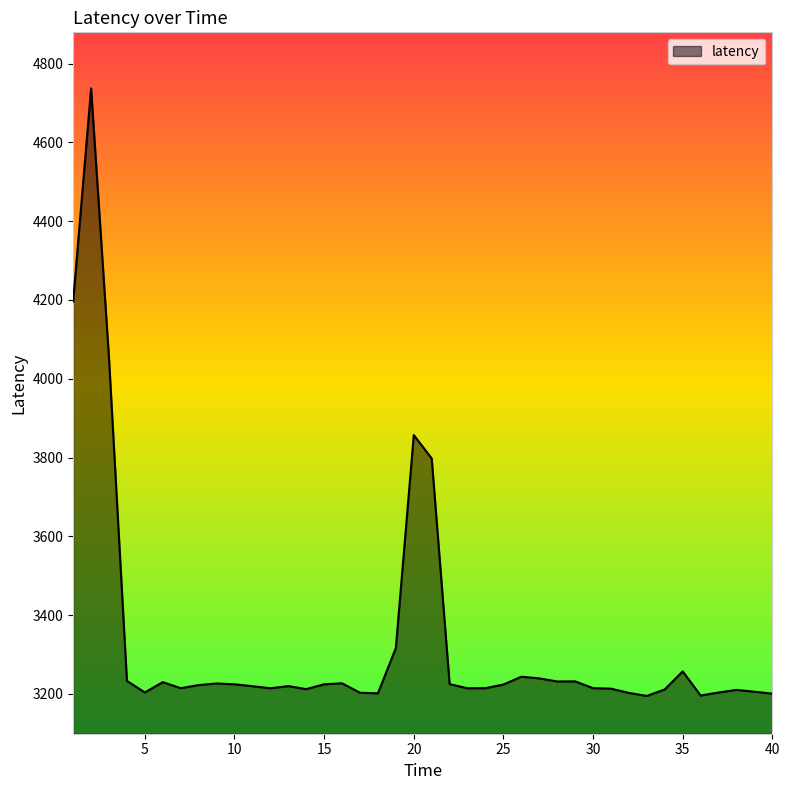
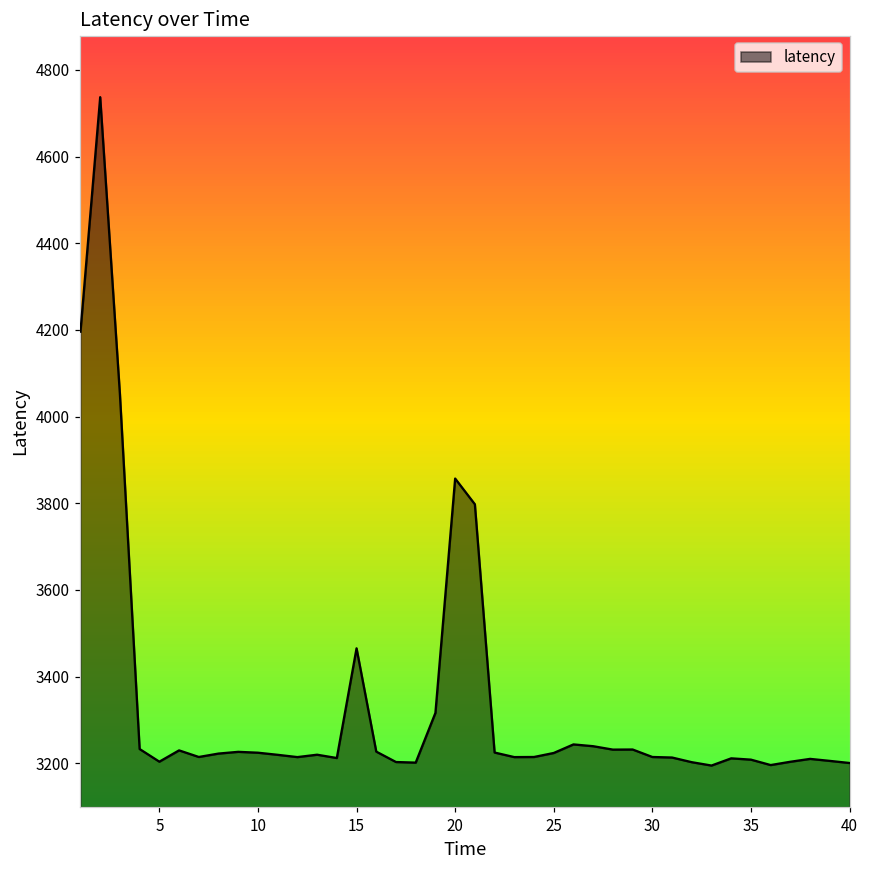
15: 3220 -> 3470
35: 3260 -> 3210
